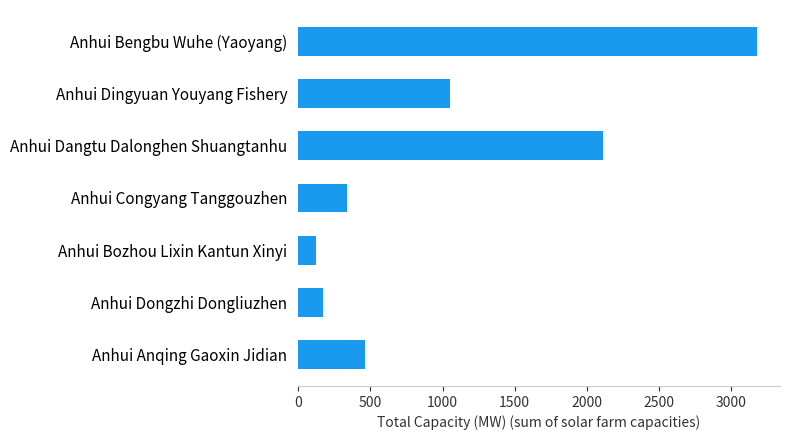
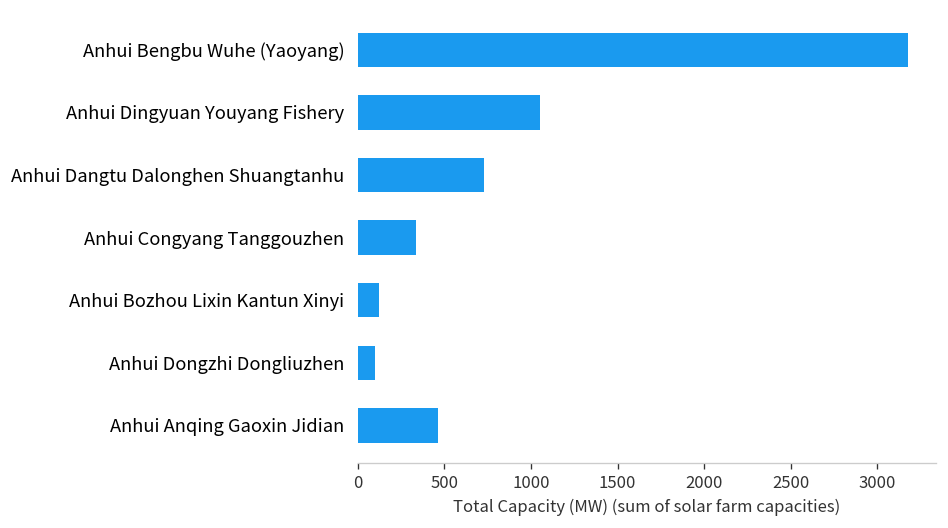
Anhui Dangtu Dalonghen Shuangtanhu: 2110 -> 730
Anhui Dongzhi Dongliuzhen: 170 -> 100
